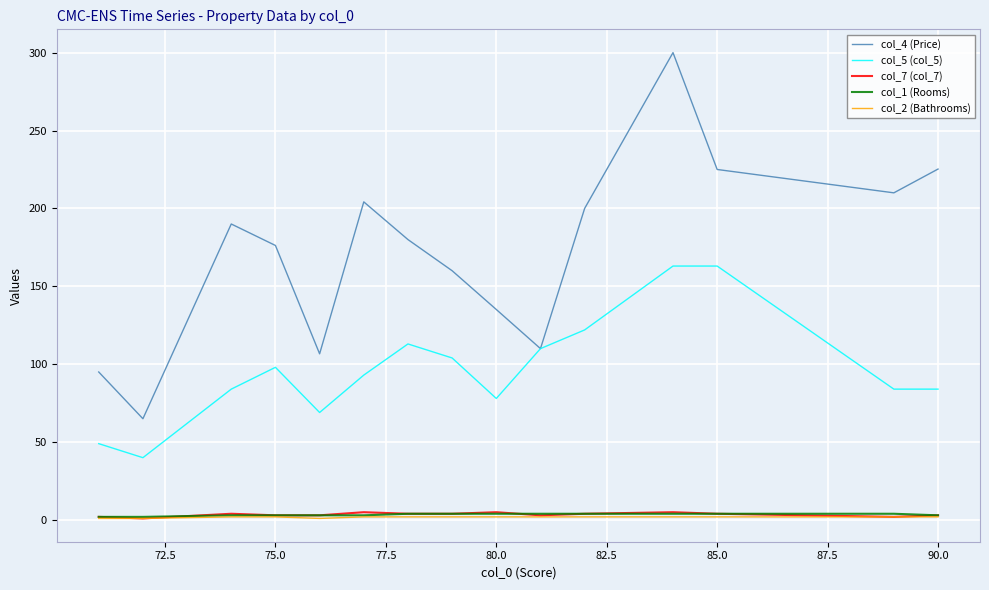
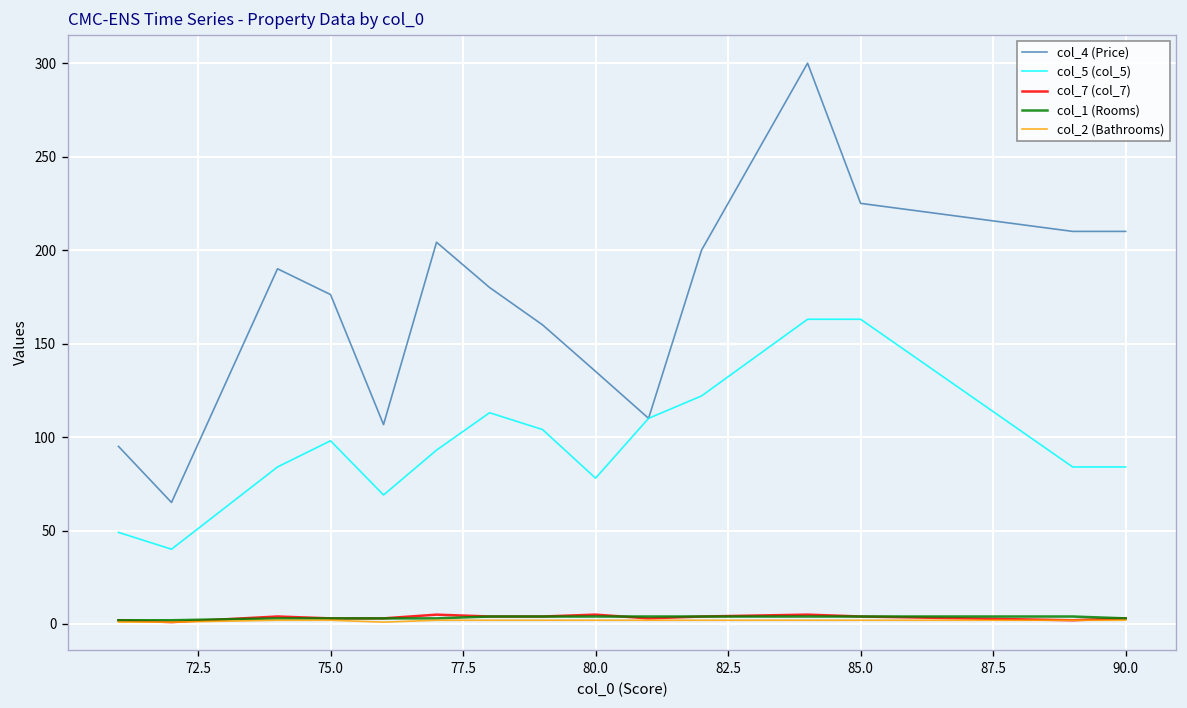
col_4 (Price), 90.0: 225 -> 210
